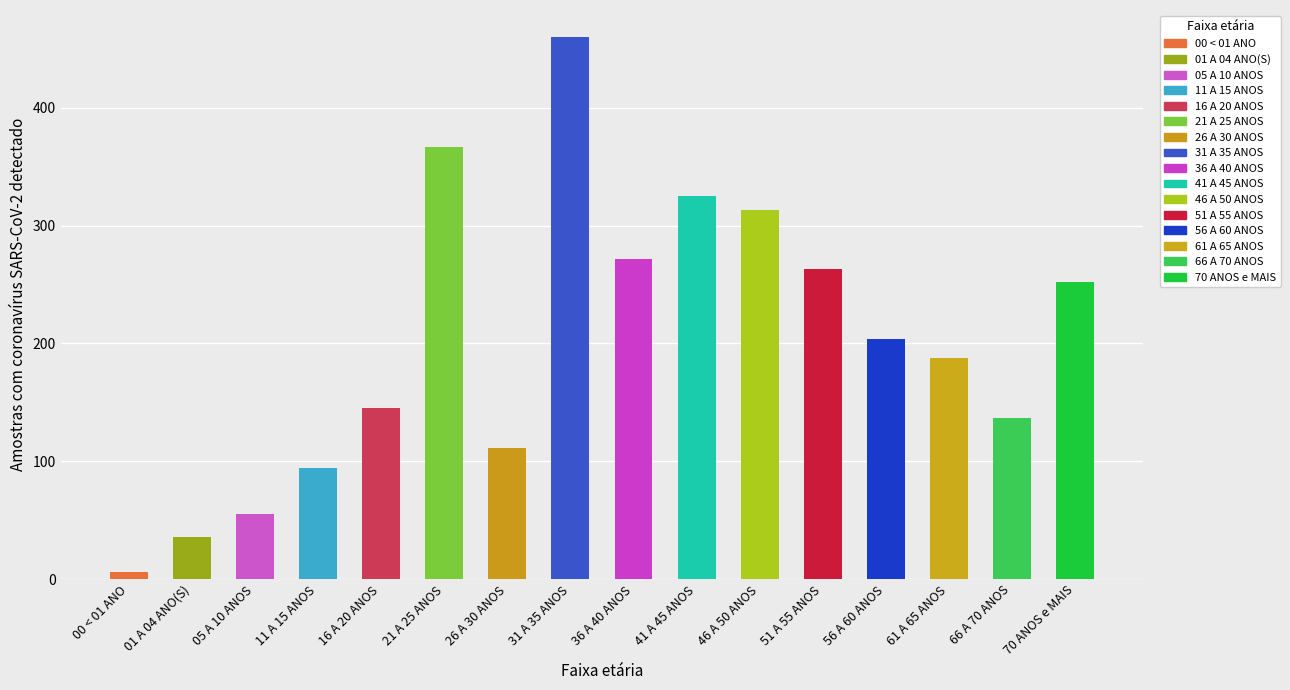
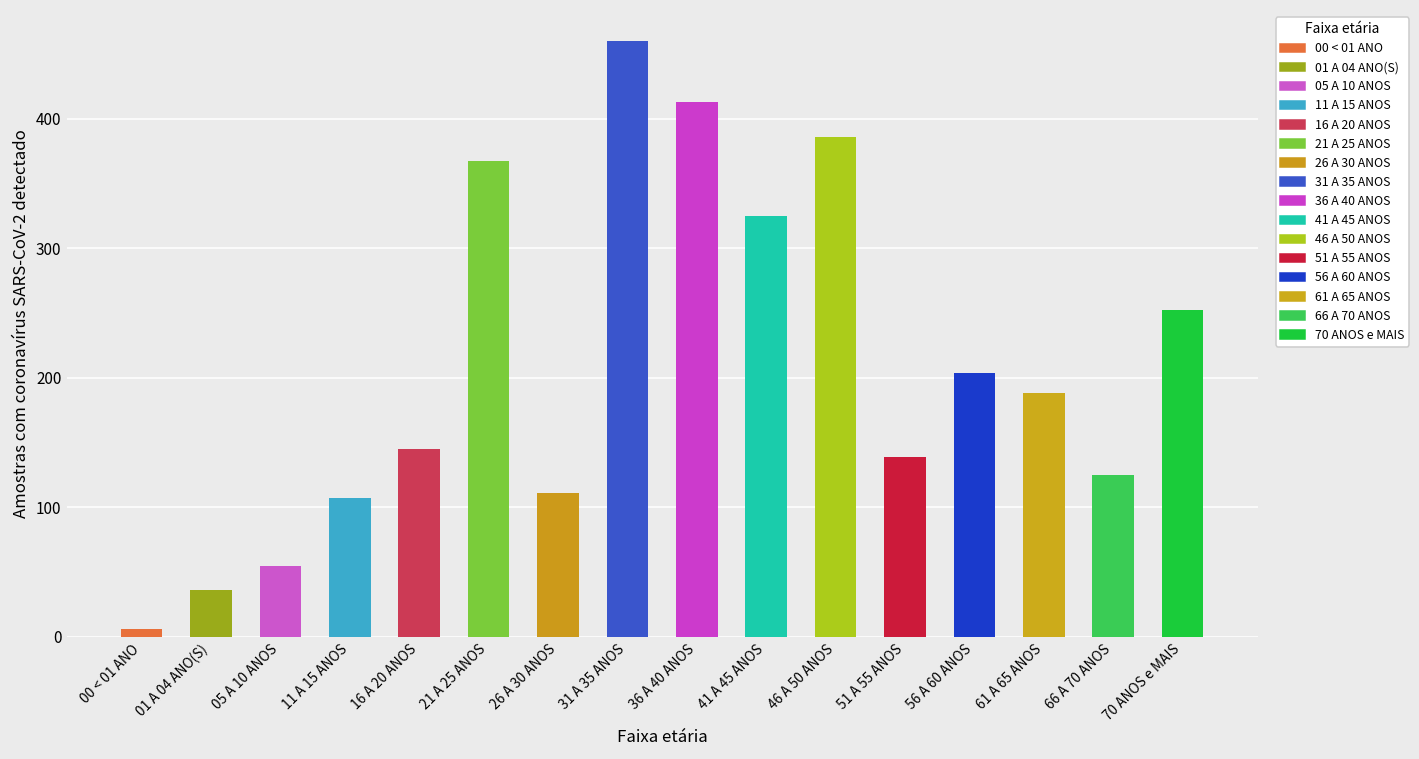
11 A 15 ANOS: 94 -> 107
36 A 40 ANOS: 272 -> 413
46 A 50 ANOS: 313 -> 386
51 A 55 ANOS: 263 -> 139
66 A 70 ANOS: 137 -> 125
